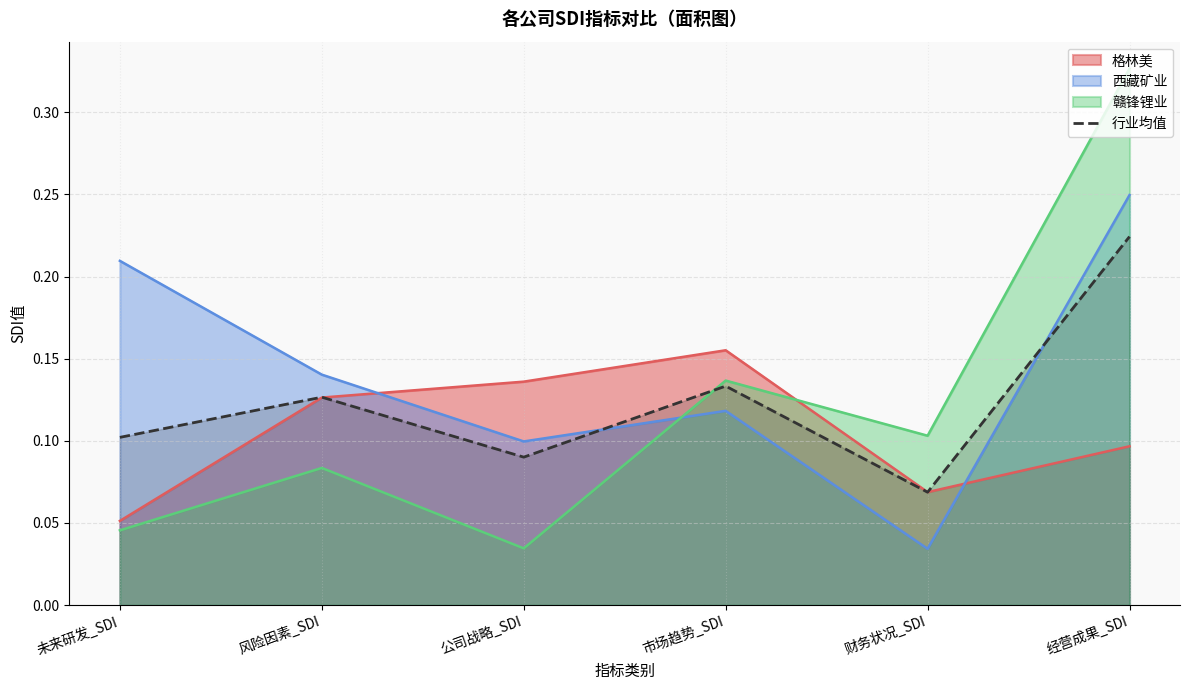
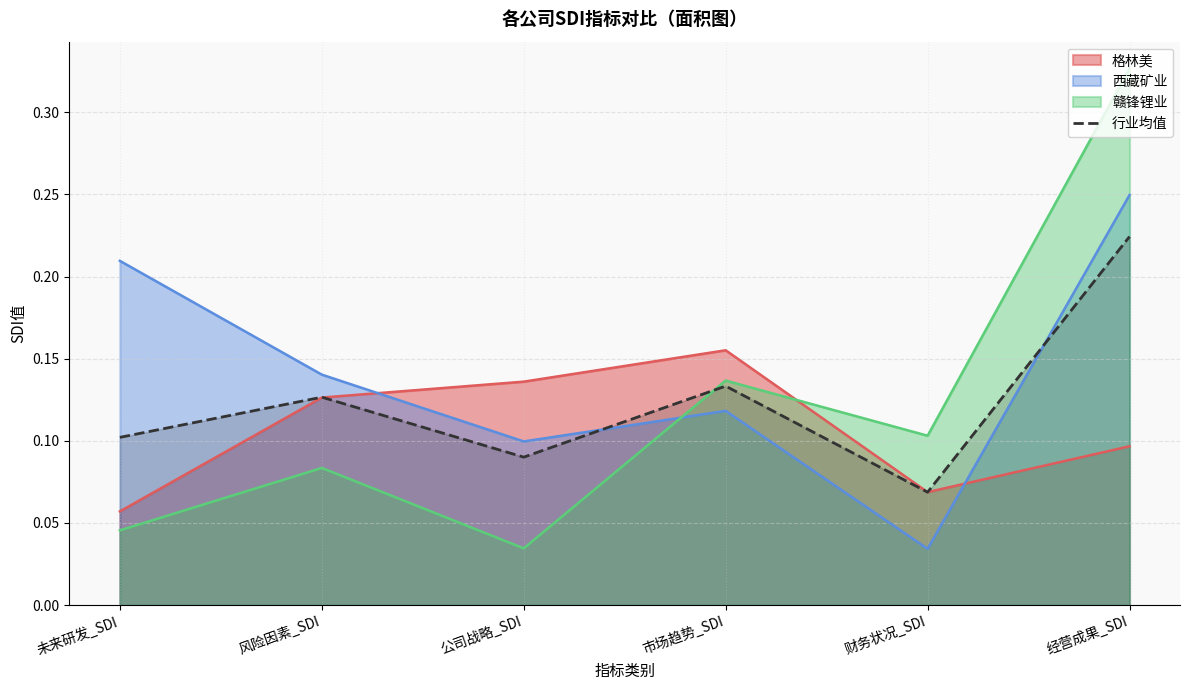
格林美, 未来研发_SDI: 0.051 -> 0.057
